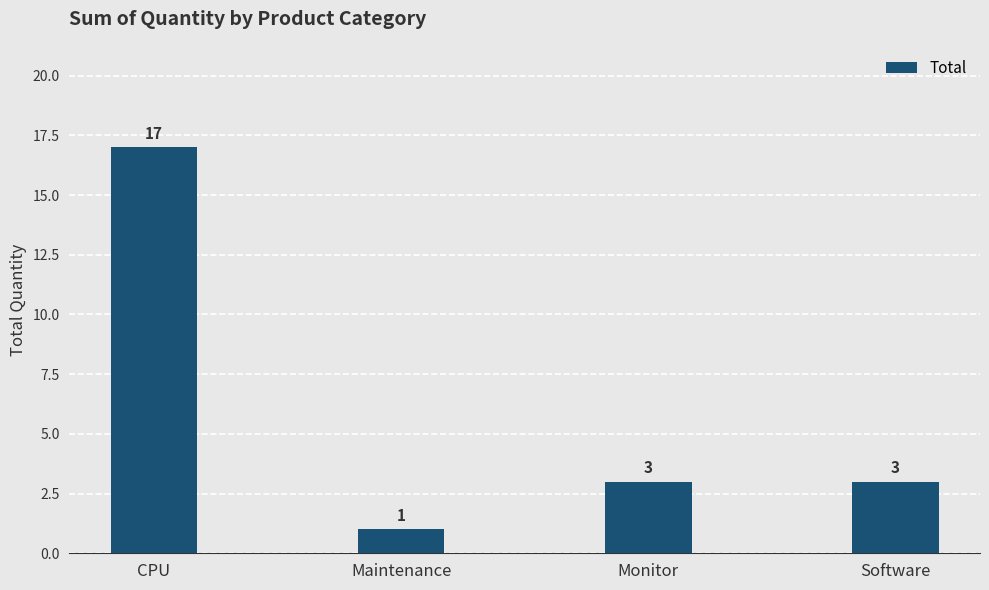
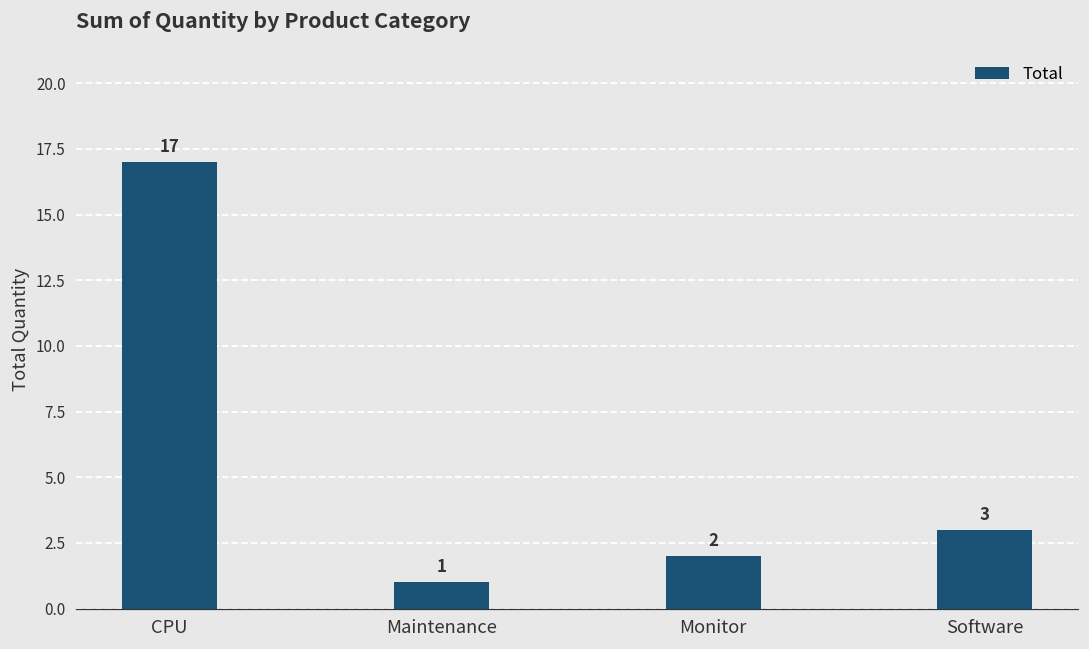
Monitor: 3 -> 2
